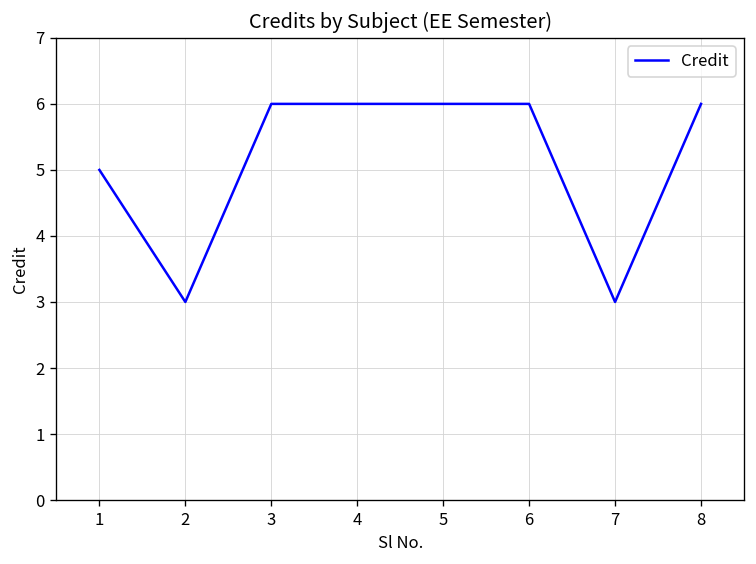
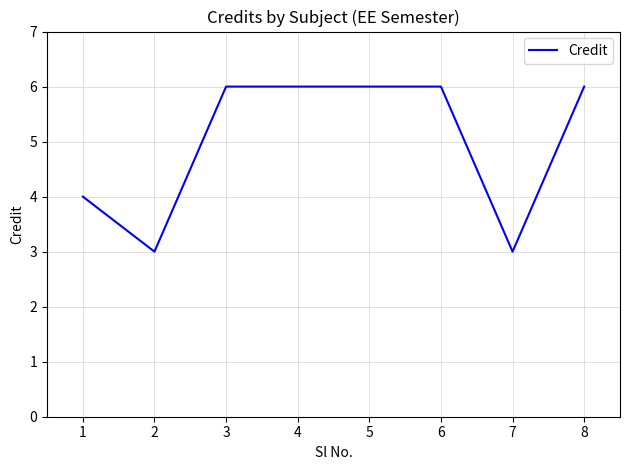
1: 5 -> 4
